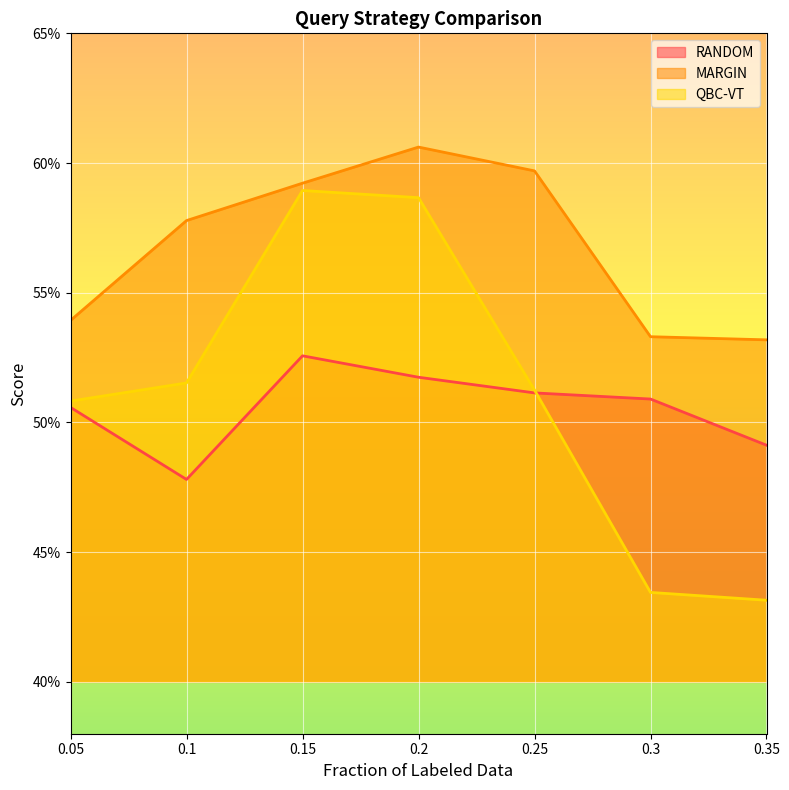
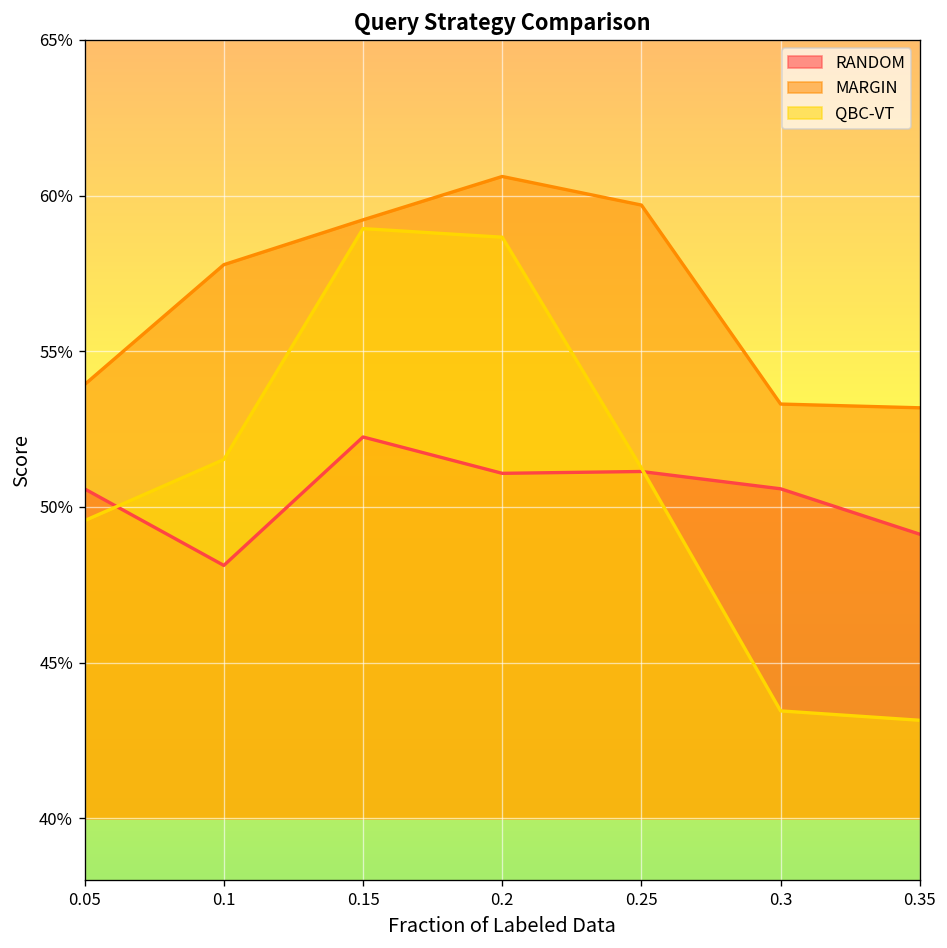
QBC-VT, 0.05: 50.8% -> 49.6%
RANDOM, 0.1: 47.8% -> 48.1%
RANDOM, 0.15: 52.6% -> 52.2%
RANDOM, 0.2: 51.7% -> 51.1%
RANDOM, 0.3: 50.9% -> 50.6%
